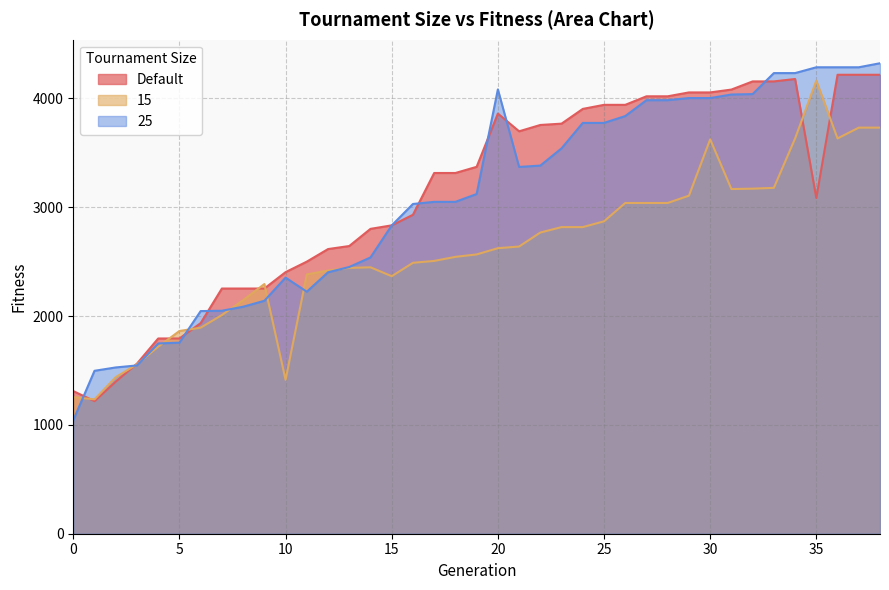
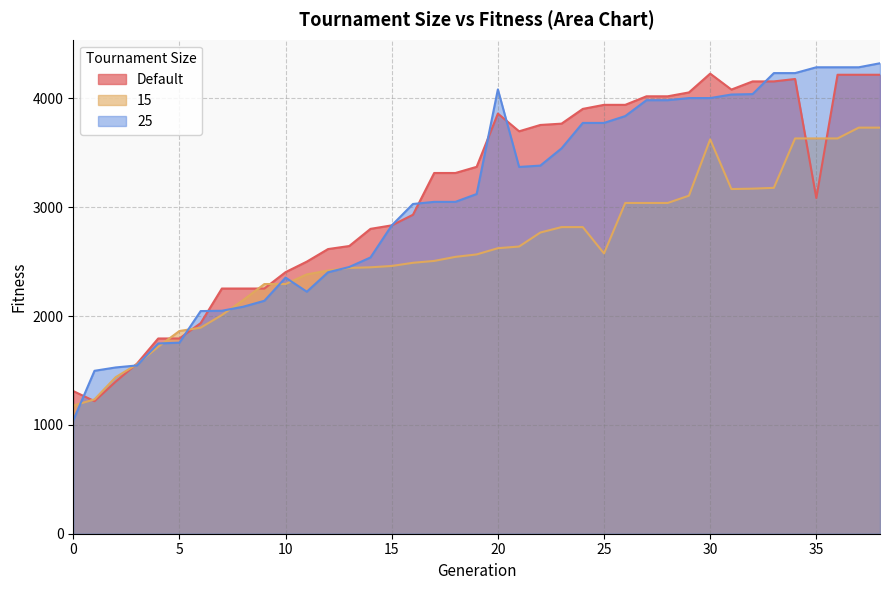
15, 0: 1260 -> 1180
15, 10: 1410 -> 2290
15, 15: 2370 -> 2460
15, 25: 2870 -> 2580
Default, 30: 4050 -> 4230
15, 35: 4160 -> 3630
